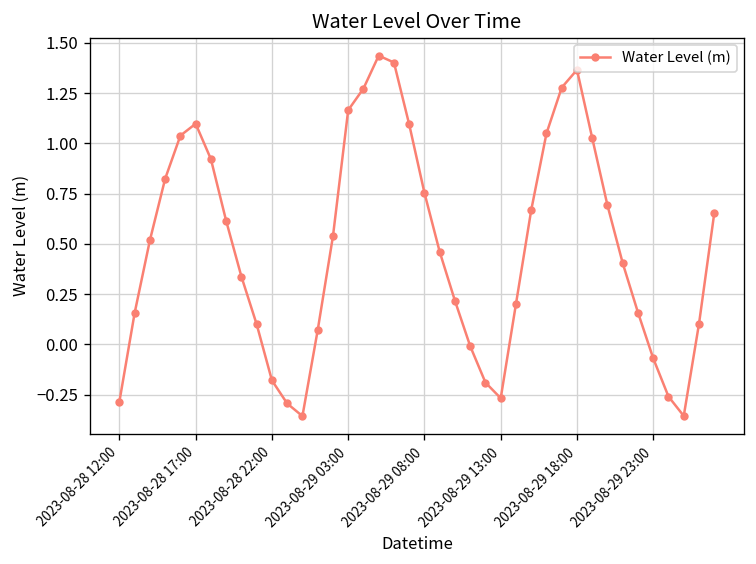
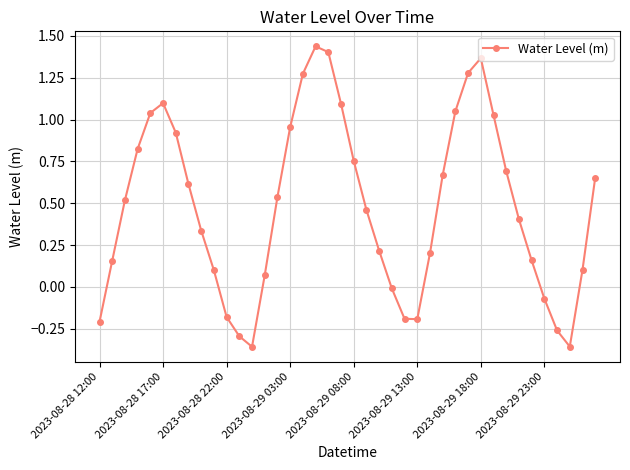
2023-08-28 12:00: -0.29 -> -0.21
2023-08-29 03:00: 1.17 -> 0.95
2023-08-29 13:00: -0.27 -> -0.19
